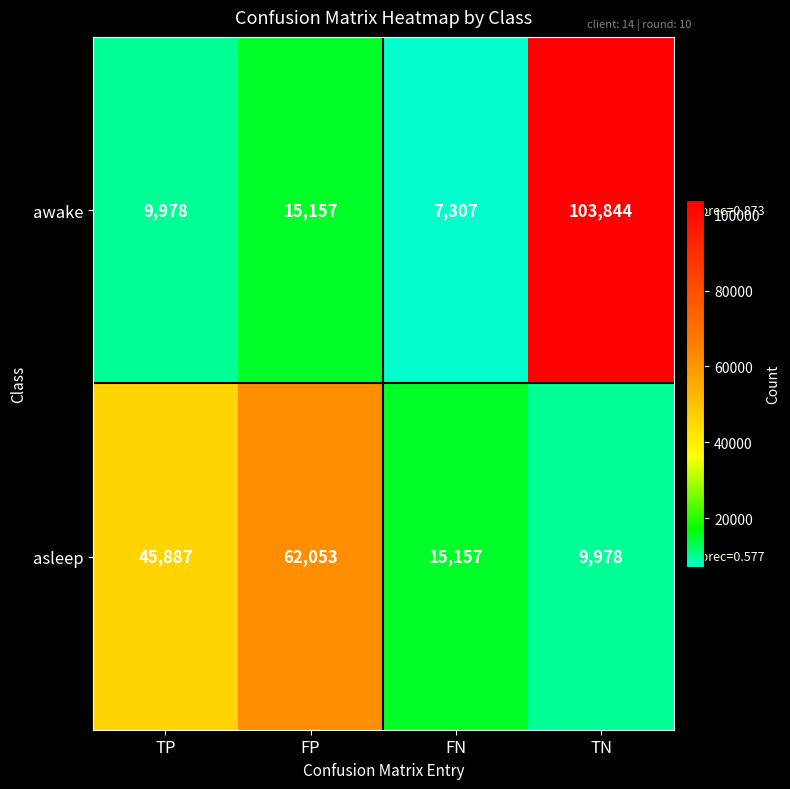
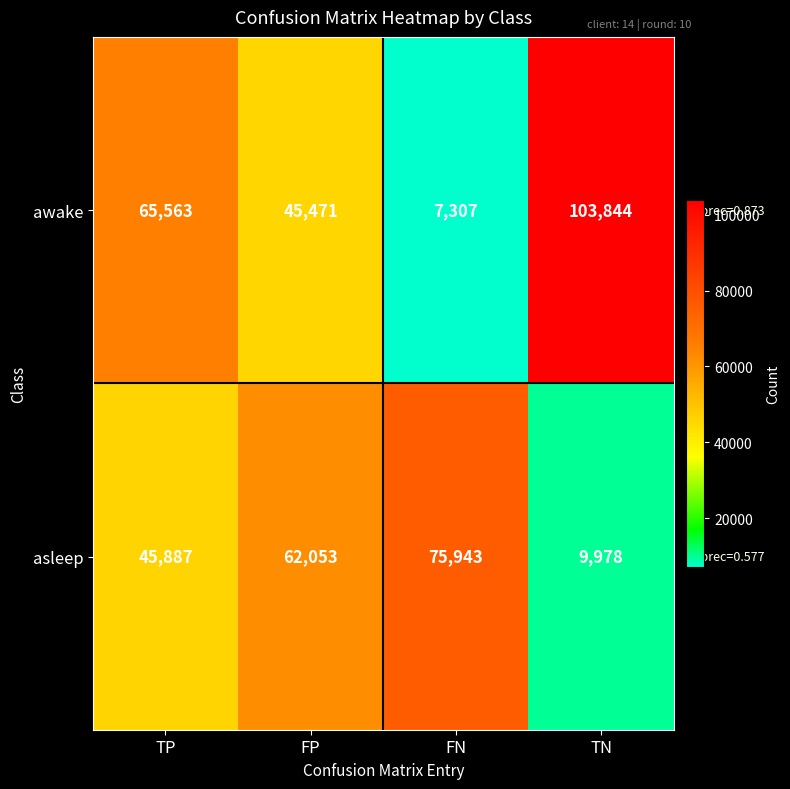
awake, TP: 9,978 -> 65,563
awake, FP: 15,157 -> 45,471
asleep, FN: 15,157 -> 75,943
